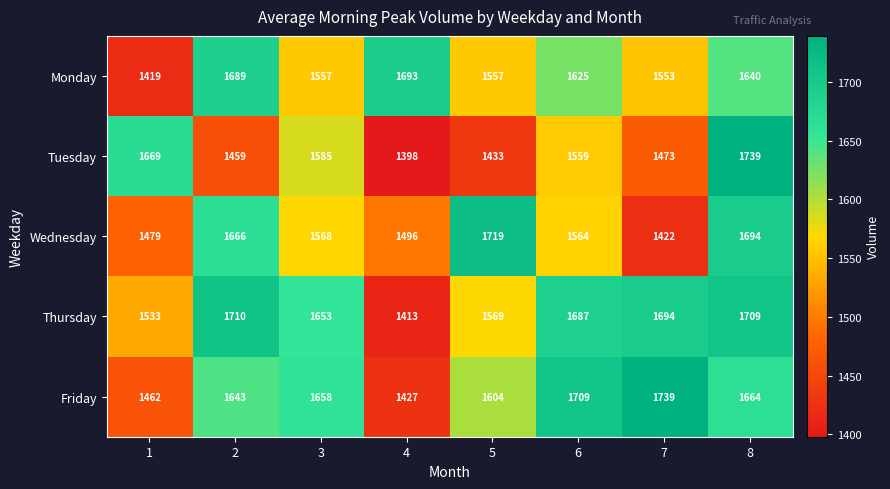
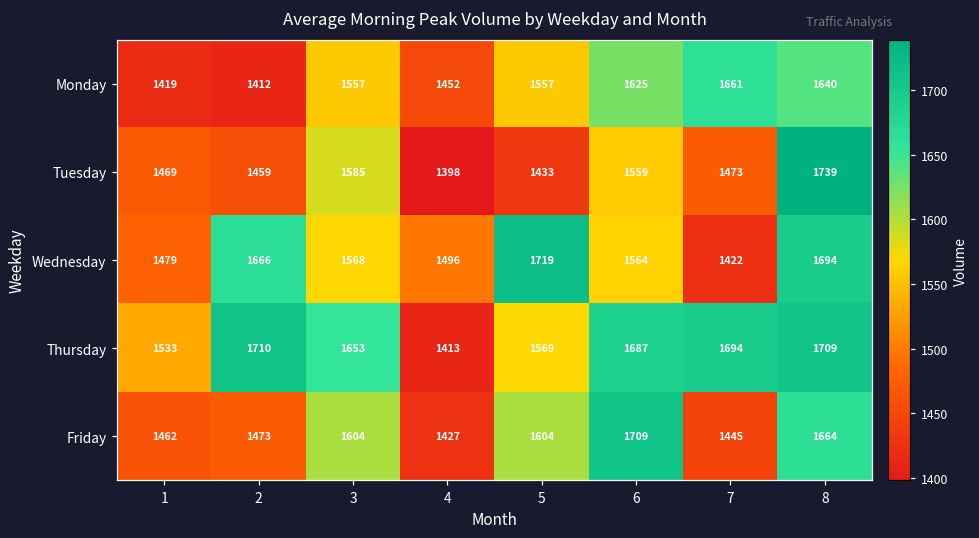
Monday, 2: 1689 -> 1412
Monday, 4: 1693 -> 1452
Monday, 7: 1553 -> 1661
Tuesday, 1: 1669 -> 1469
Friday, 2: 1643 -> 1473
Friday, 3: 1658 -> 1604
Friday, 7: 1739 -> 1445
